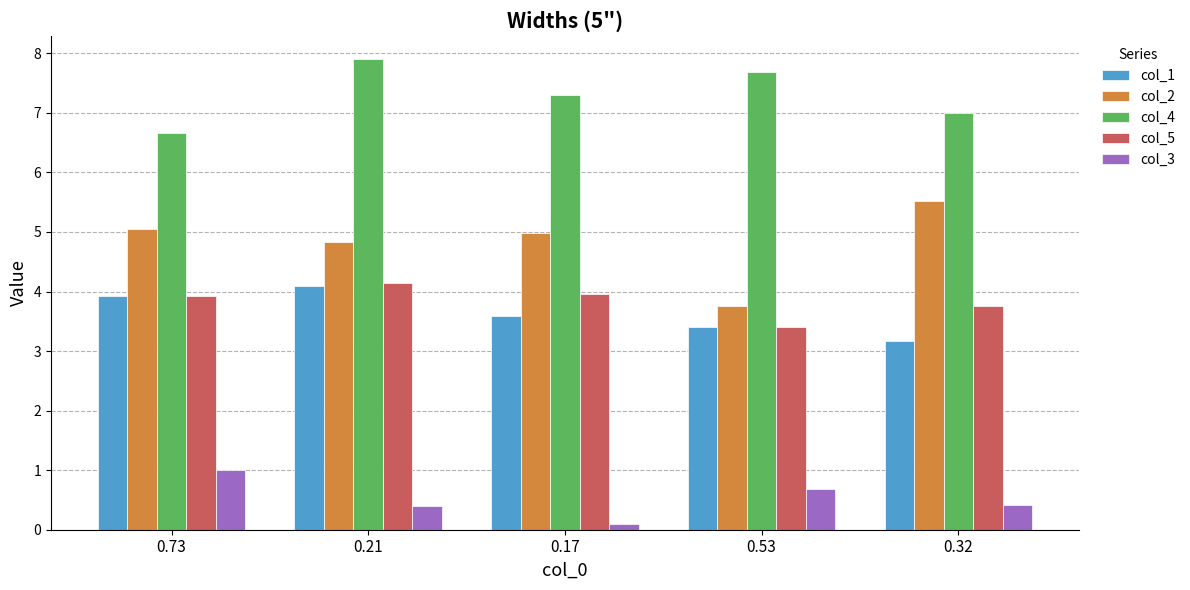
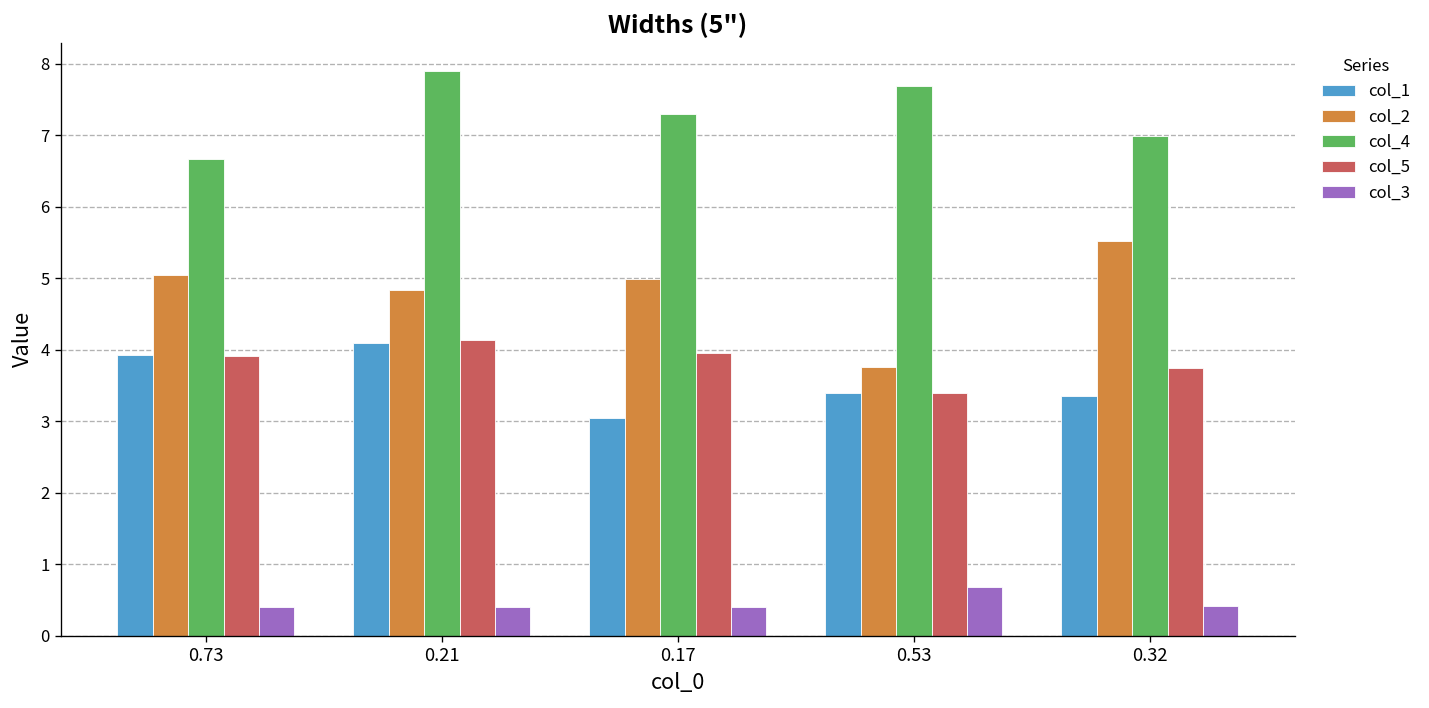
col_3, 0.73: 1.0 -> 0.4
col_1, 0.17: 3.6 -> 3.0
col_3, 0.17: 0.1 -> 0.4
col_1, 0.32: 3.2 -> 3.4
